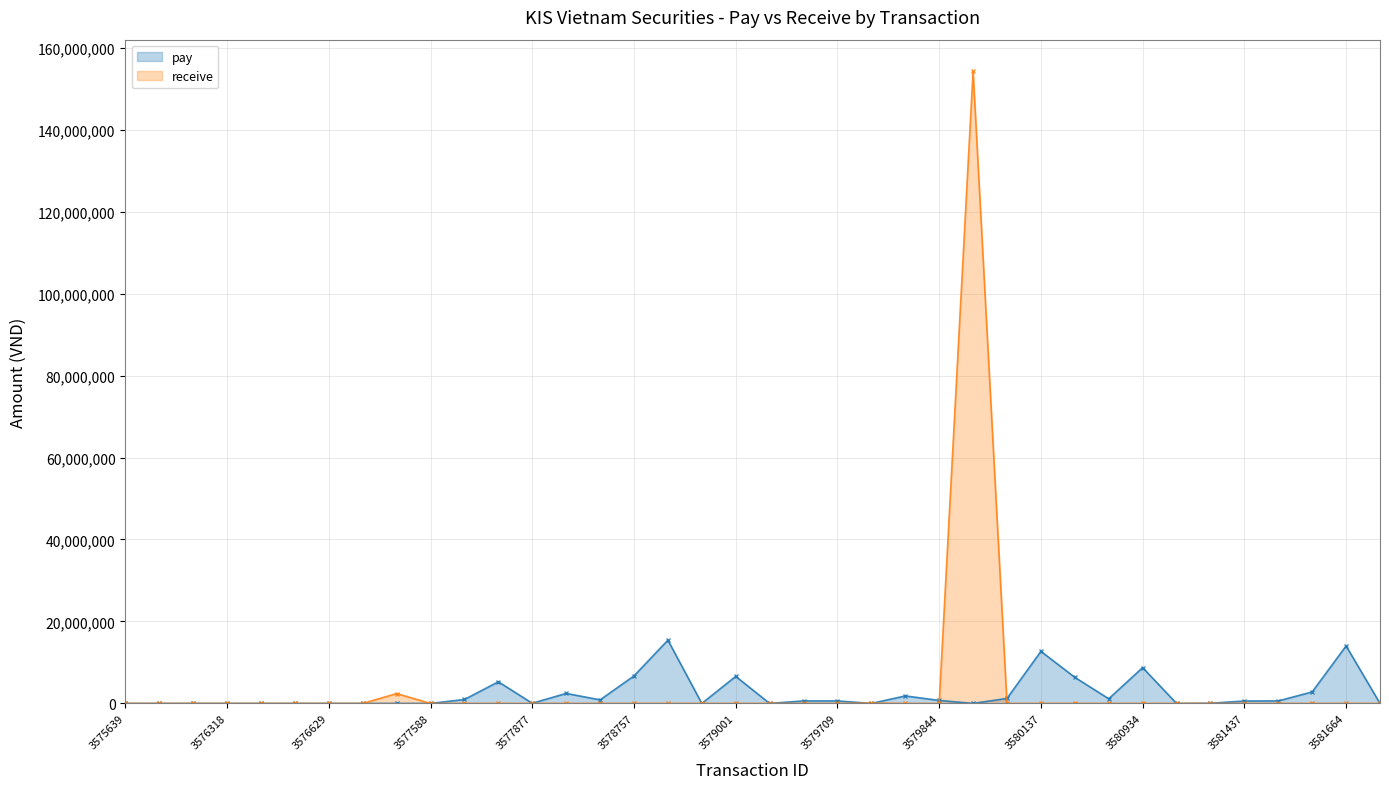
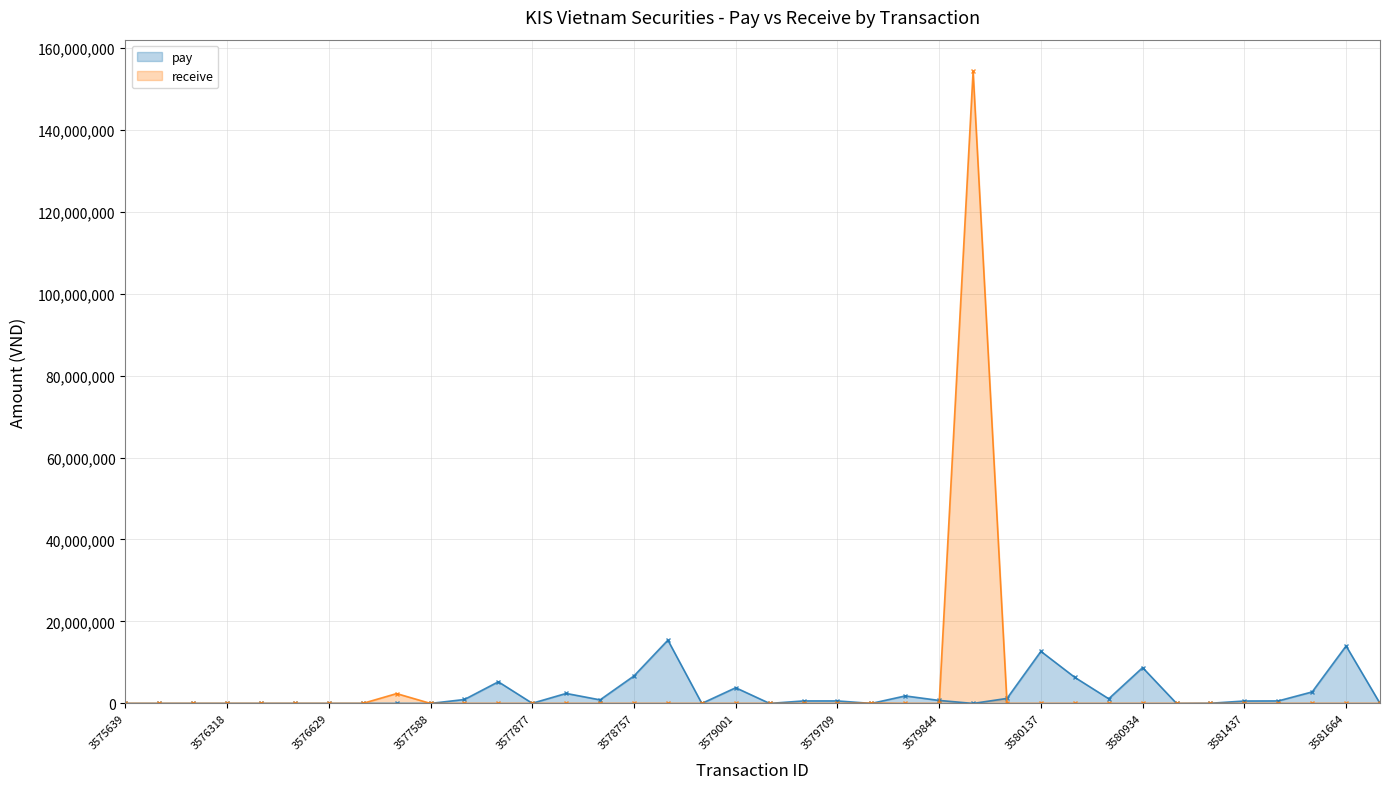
pay, 3579001: 7,000,000 -> 4,000,000
